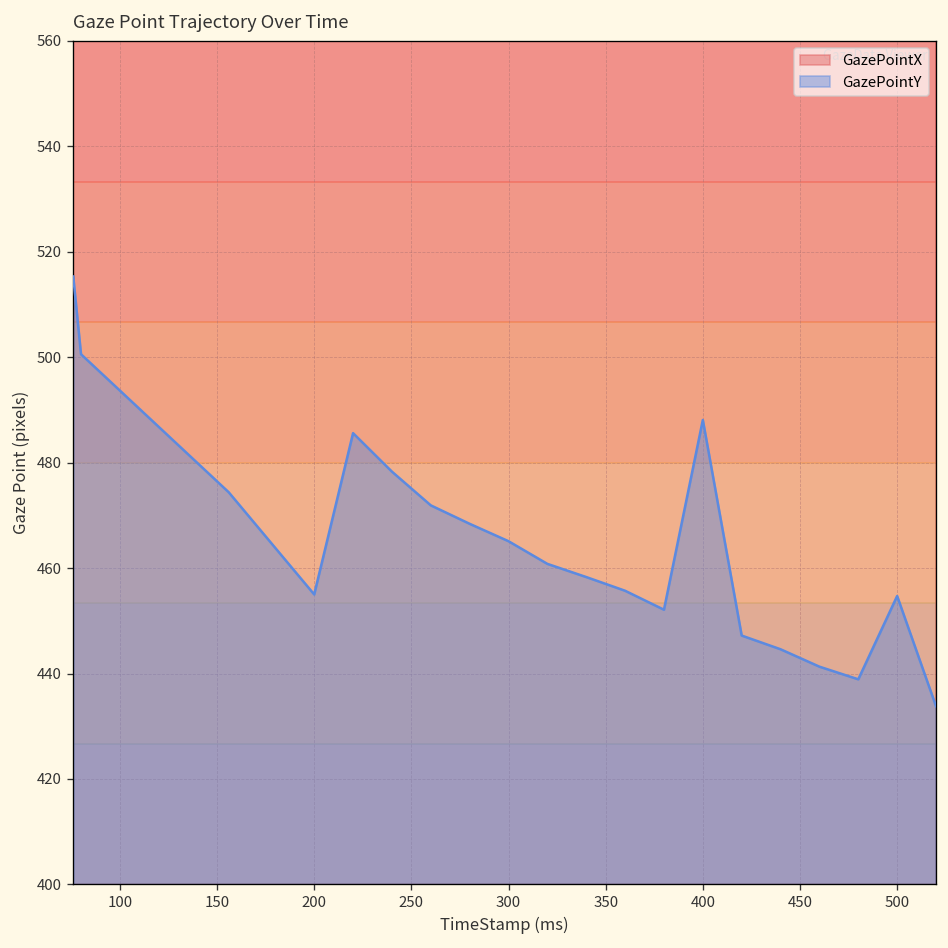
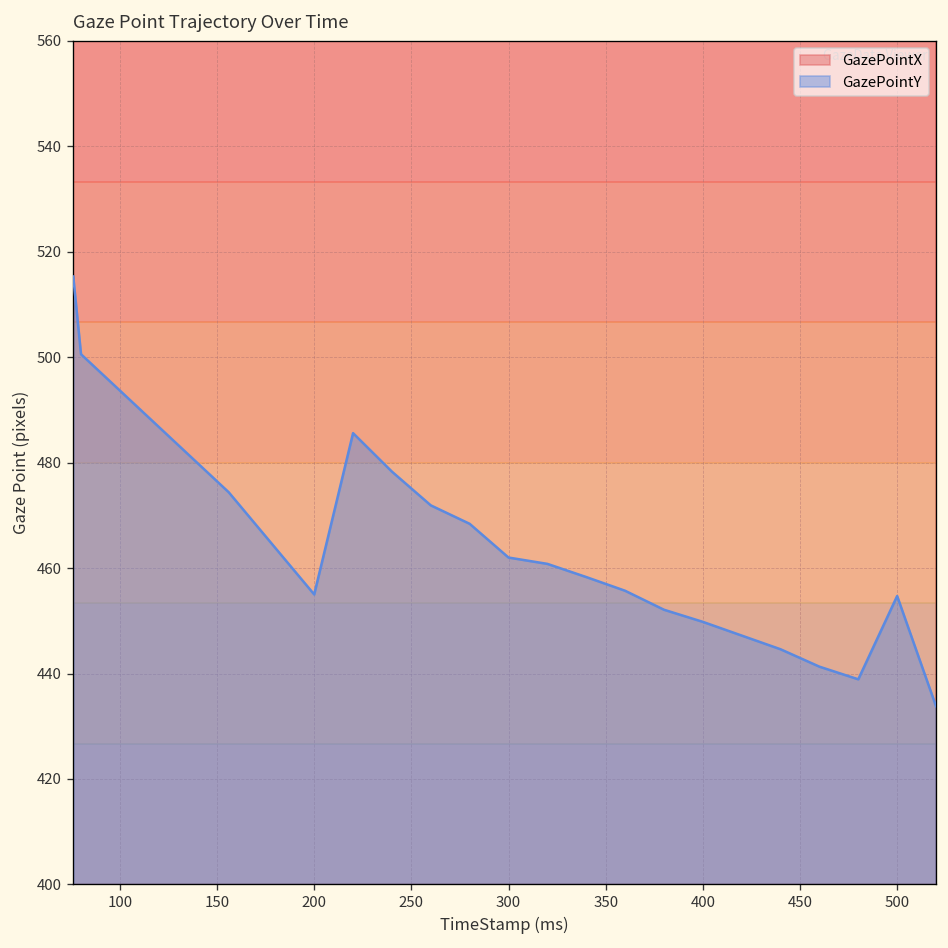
GazePointY, 300: 465 -> 462
GazePointY, 400: 488 -> 450
